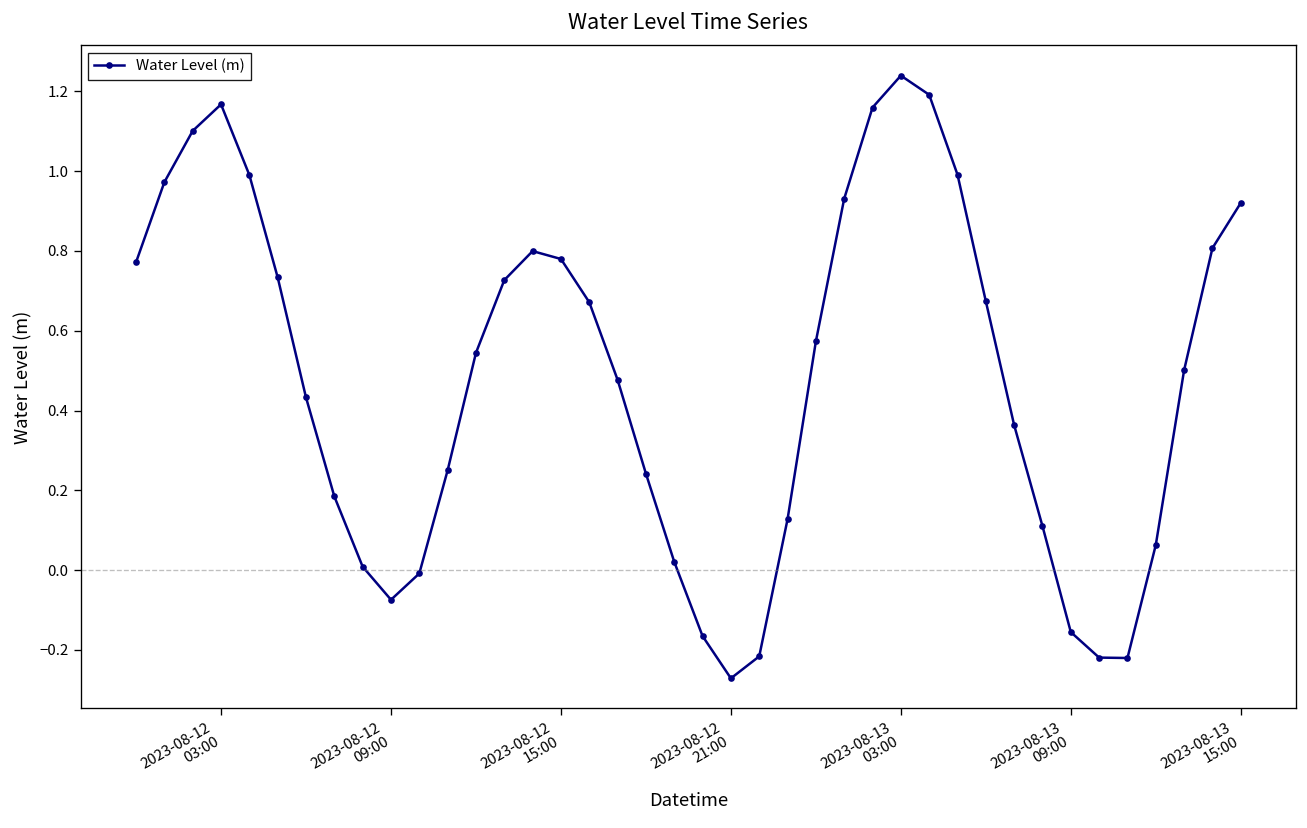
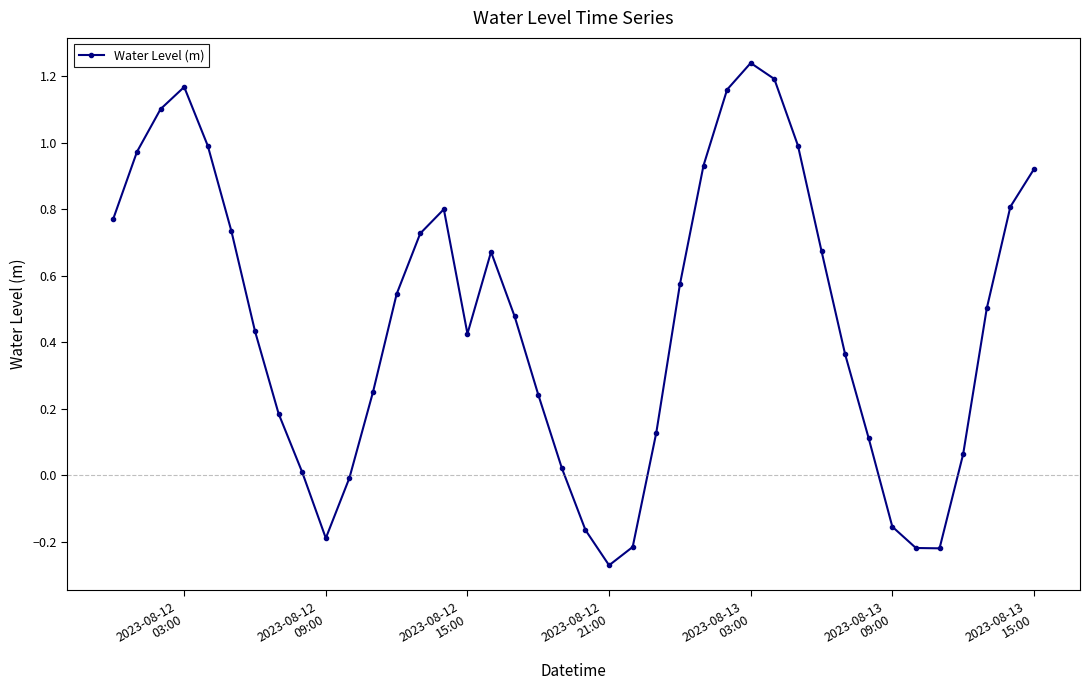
2023-08-12 09:00: -0.07 -> -0.19
2023-08-12 15:00: 0.78 -> 0.43
